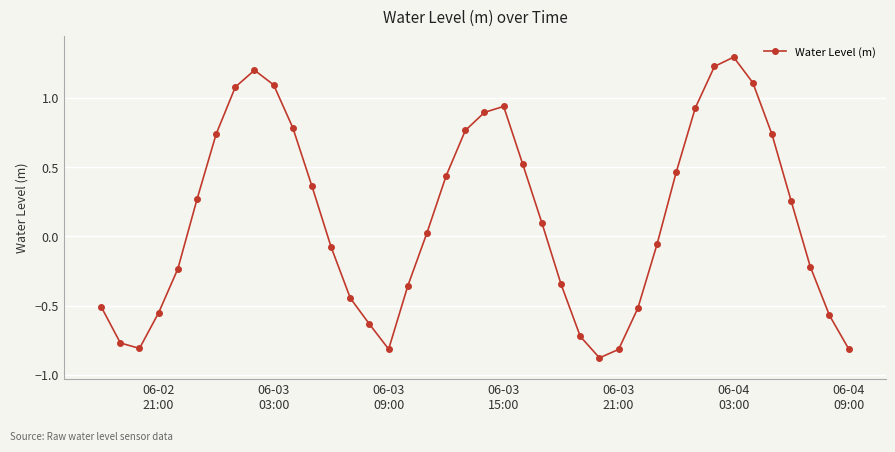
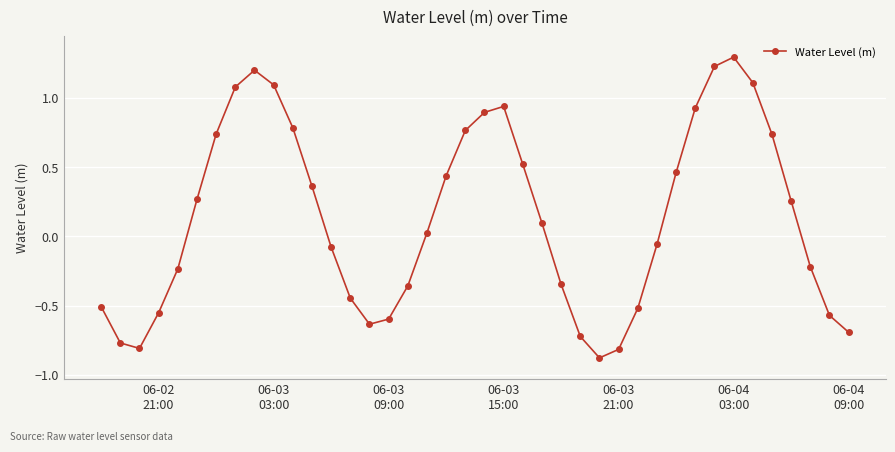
06-03 09:00: -0.81 -> -0.60
06-04 09:00: -0.81 -> -0.69
